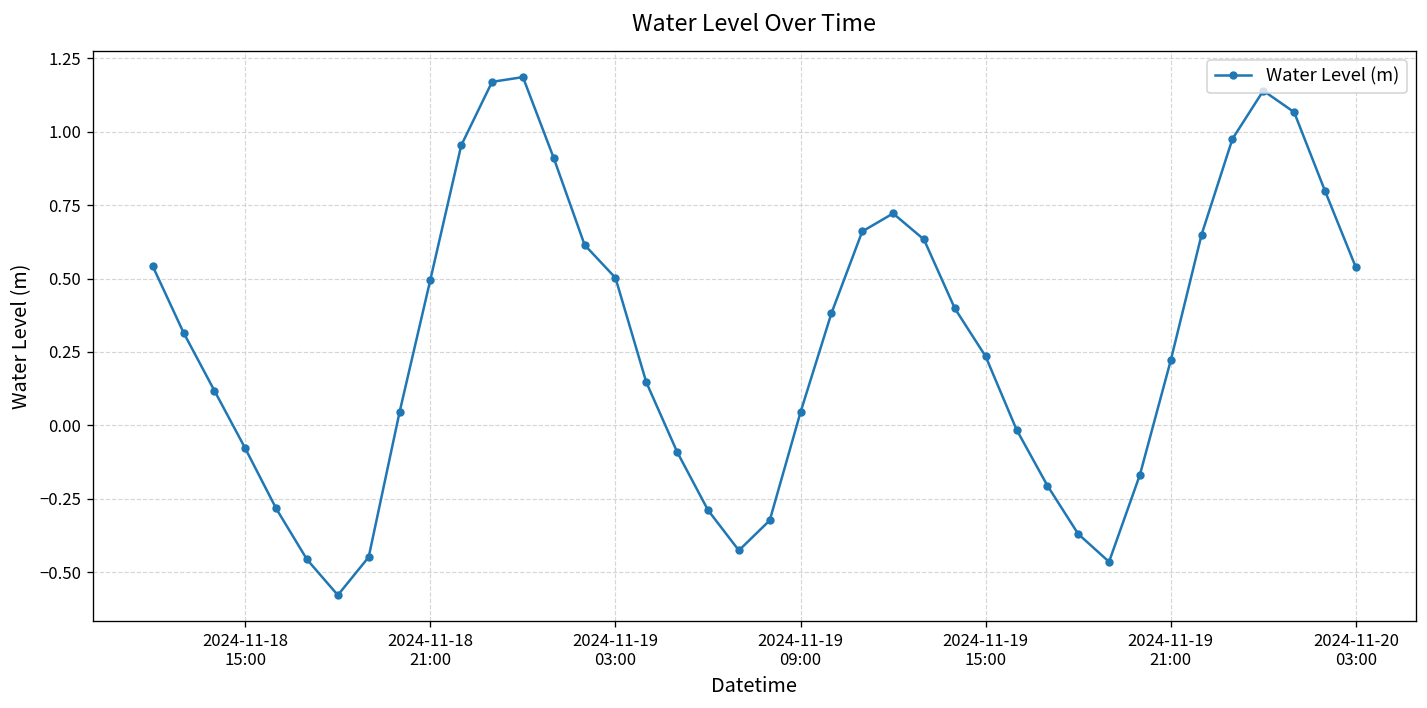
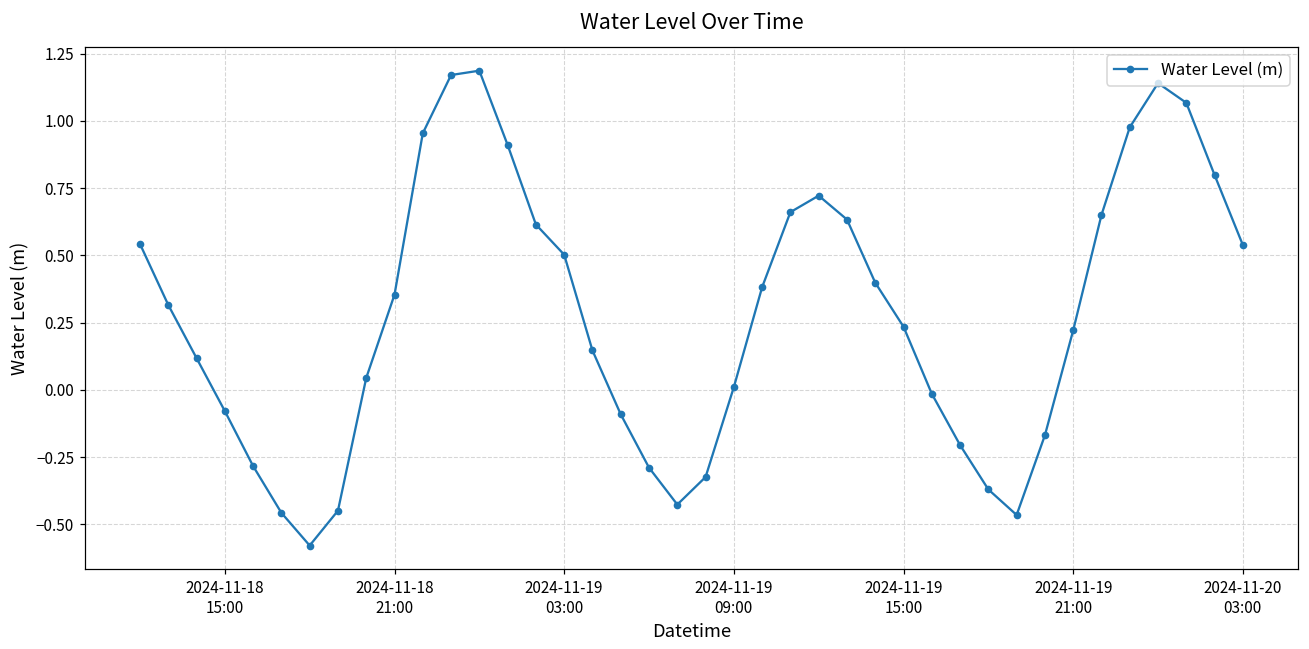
2024-11-18 21:00: 0.50 -> 0.35
2024-11-19 09:00: 0.05 -> 0.01
